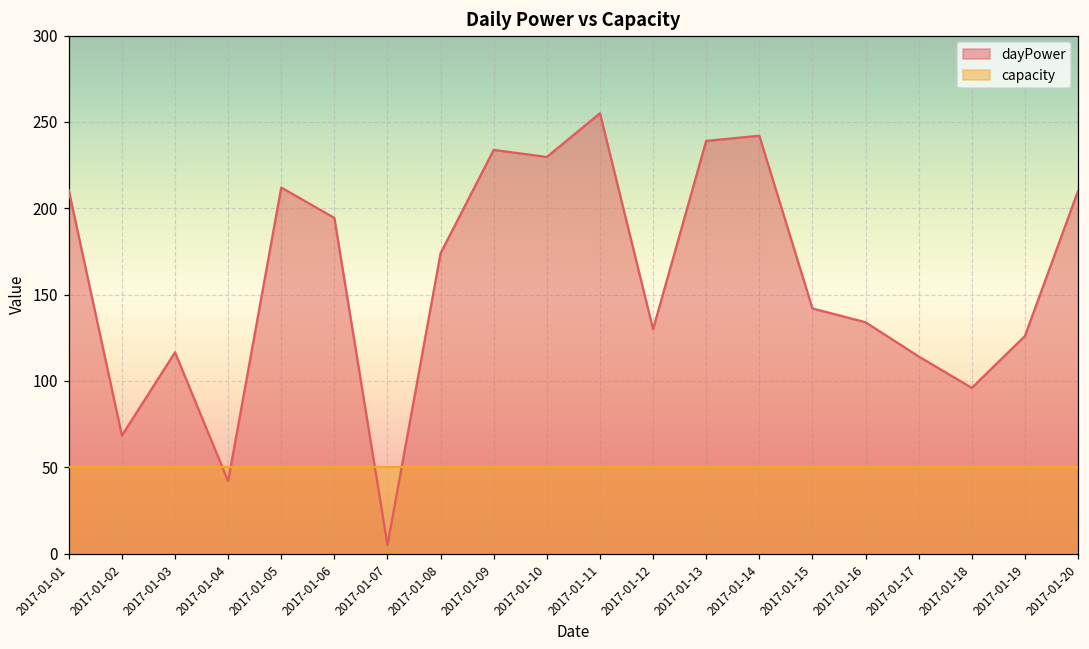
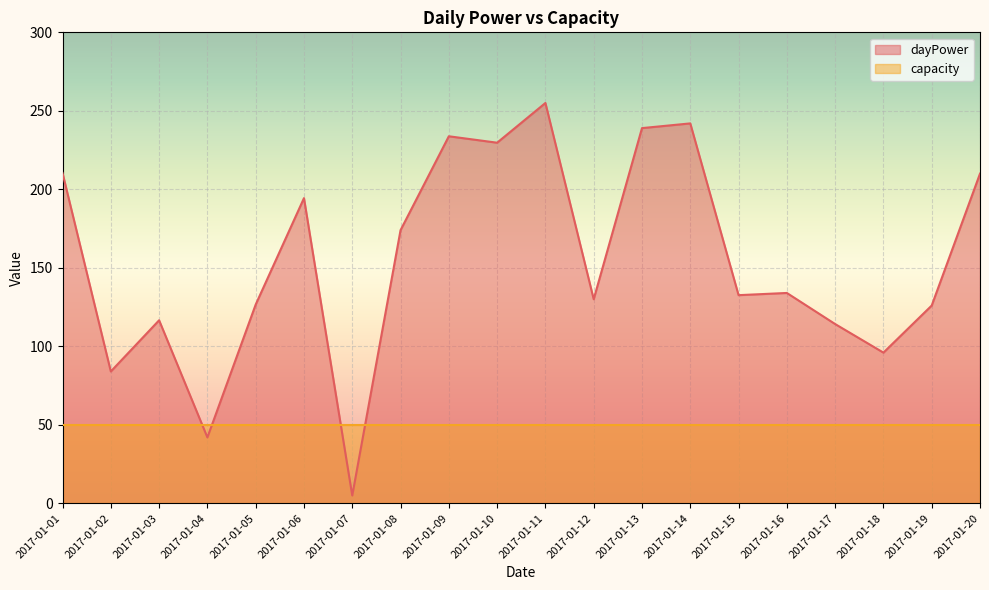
dayPower, 2017-01-02: 68 -> 84
dayPower, 2017-01-05: 212 -> 127
dayPower, 2017-01-15: 142 -> 133
